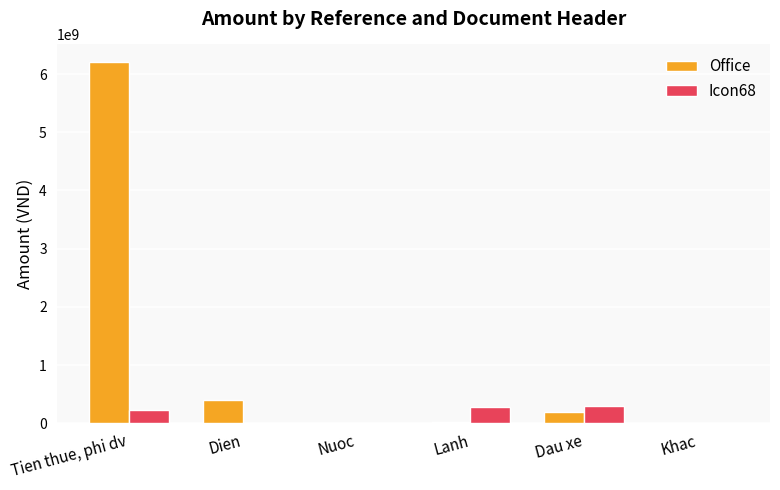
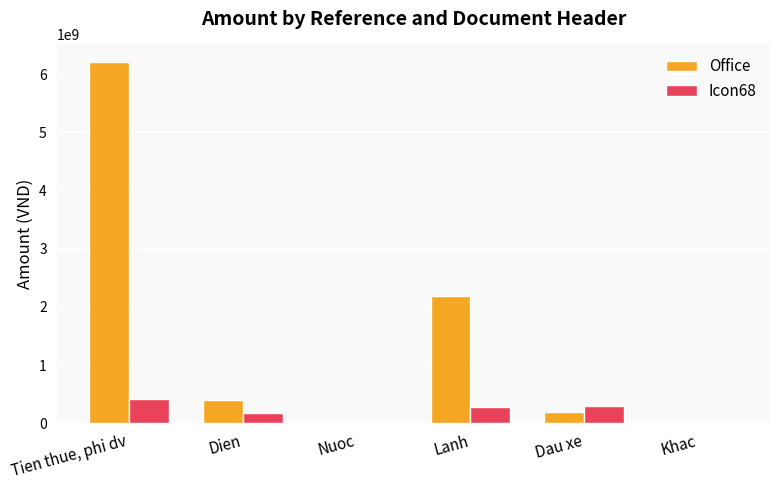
Icon68, Tien thue, phi dv: 200000000 -> 400000000
Icon68, Dien: 0 -> 200000000
Office, Lanh: 0 -> 2200000000
